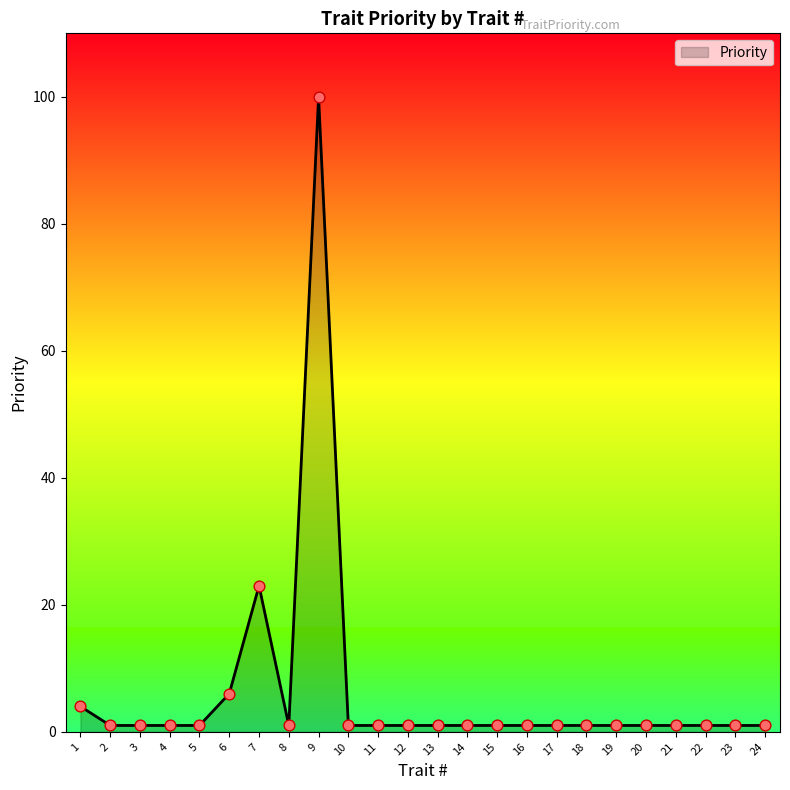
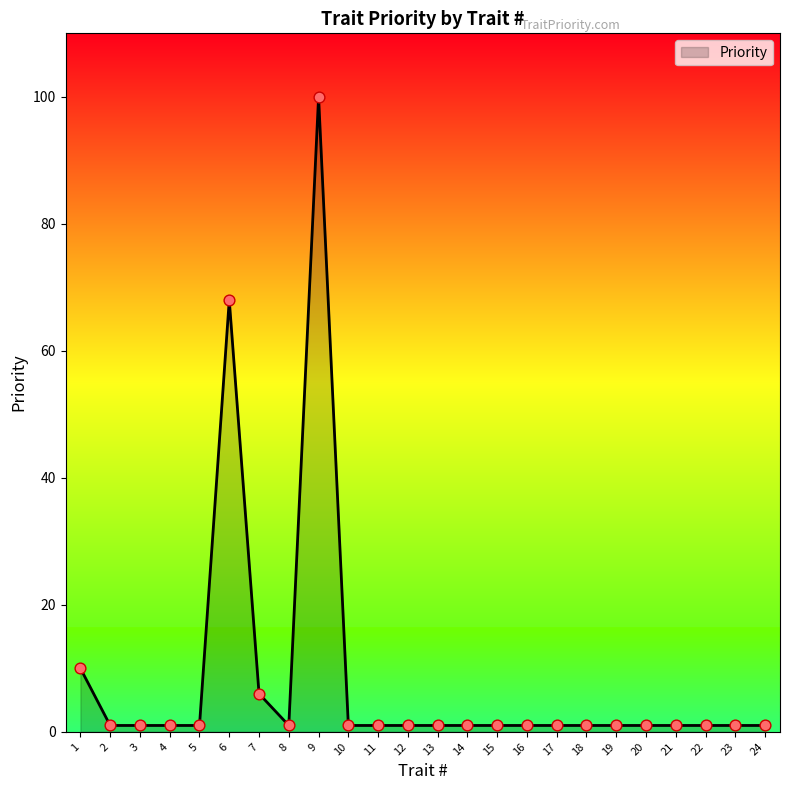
1: 4 -> 10
6: 6 -> 68
7: 23 -> 6
